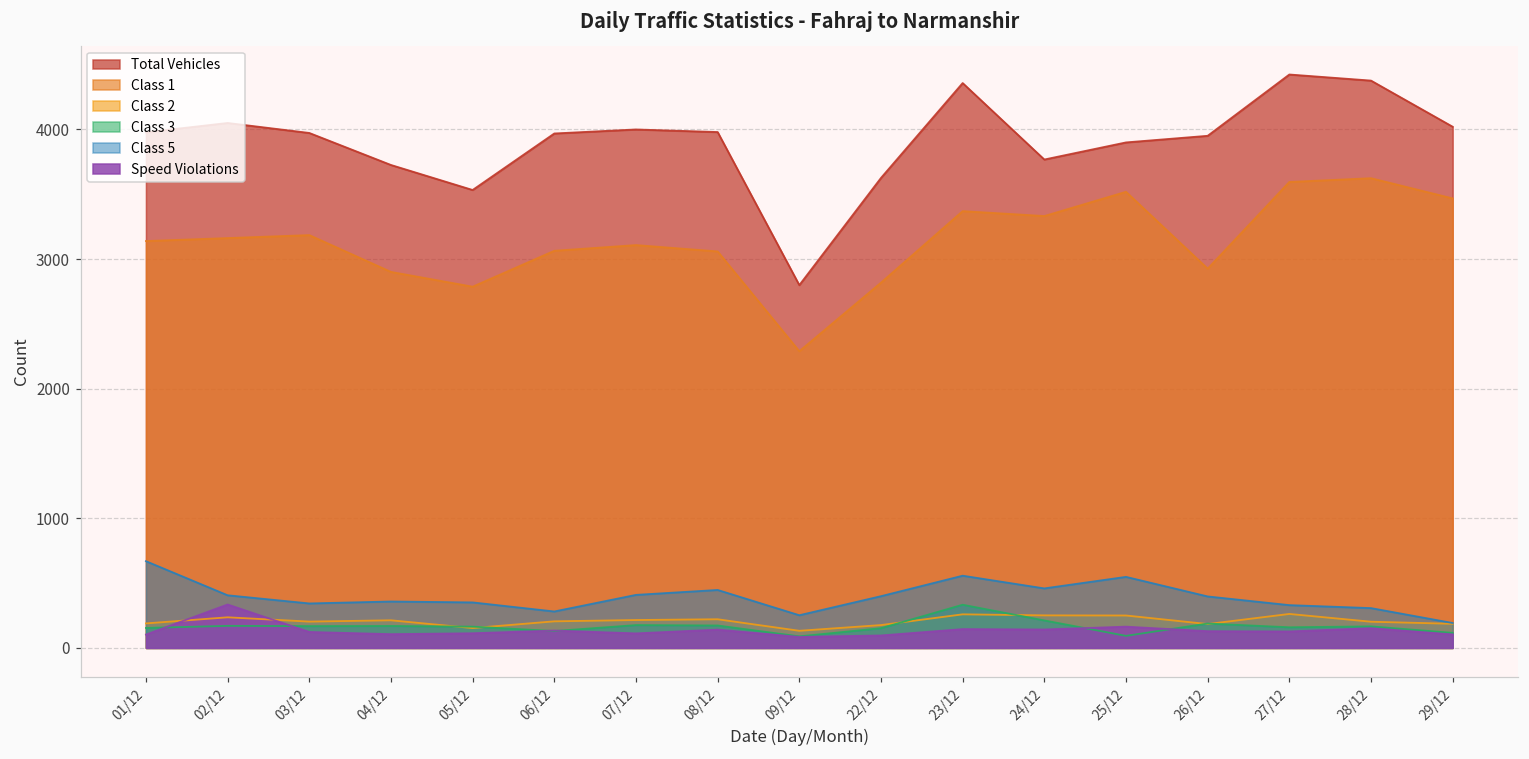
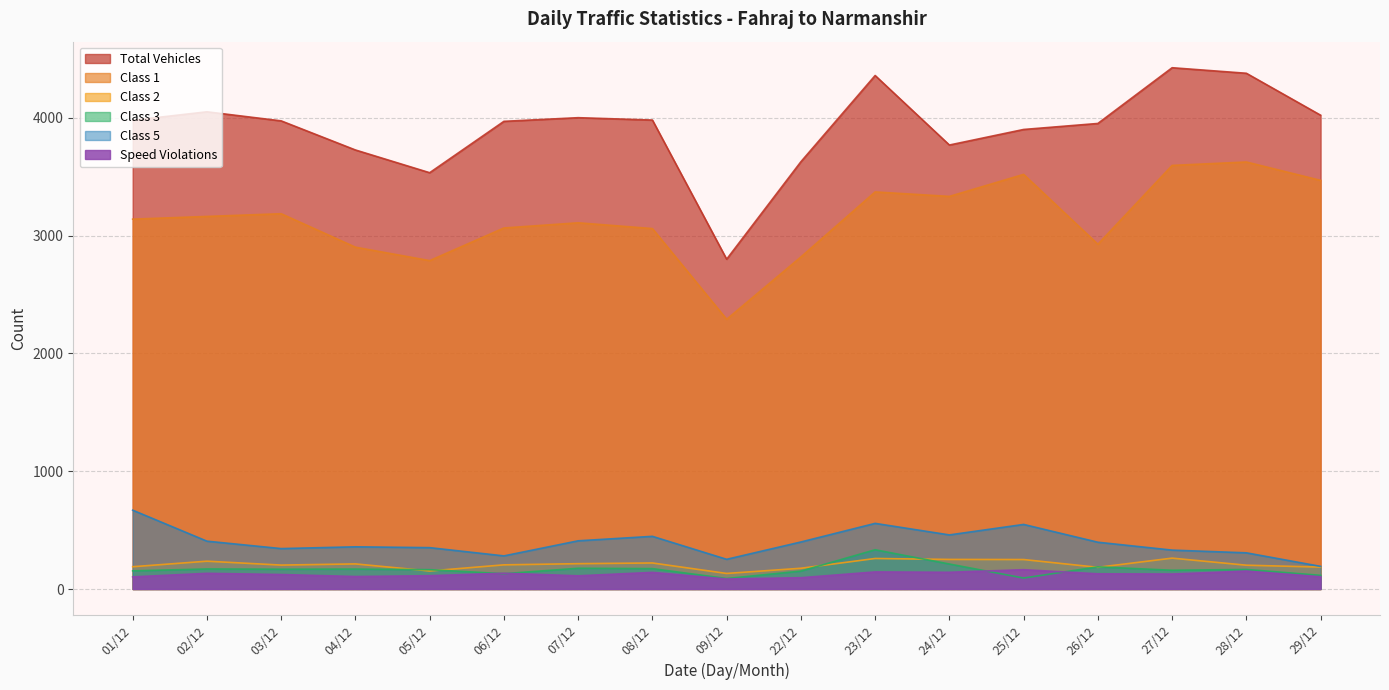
Speed Violations, 02/12: 340 -> 130
